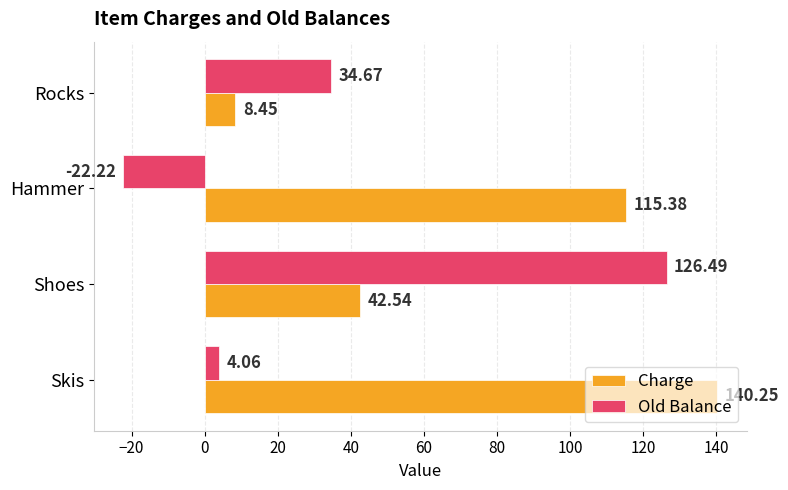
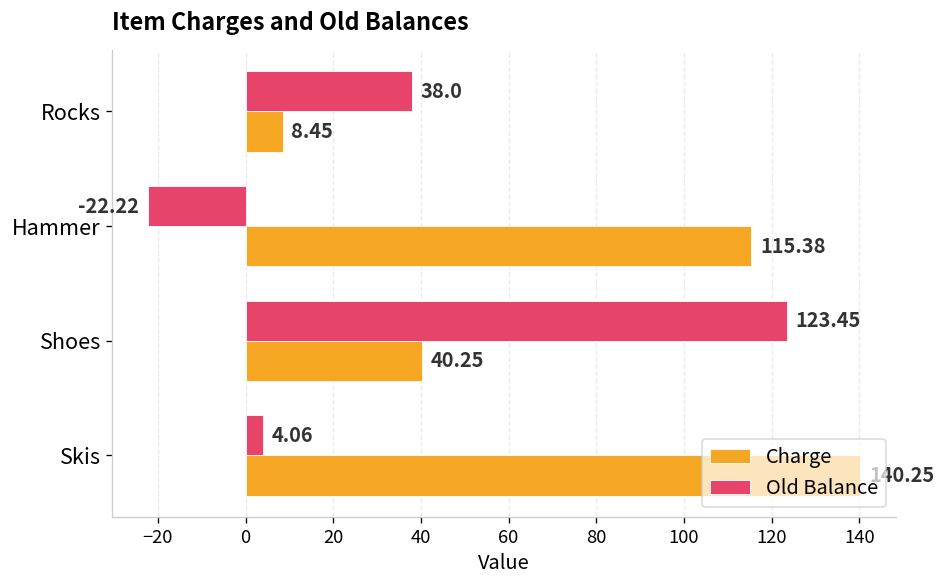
Old Balance, Rocks: 34.67 -> 38.0
Old Balance, Shoes: 126.49 -> 123.45
Charge, Shoes: 42.54 -> 40.25
